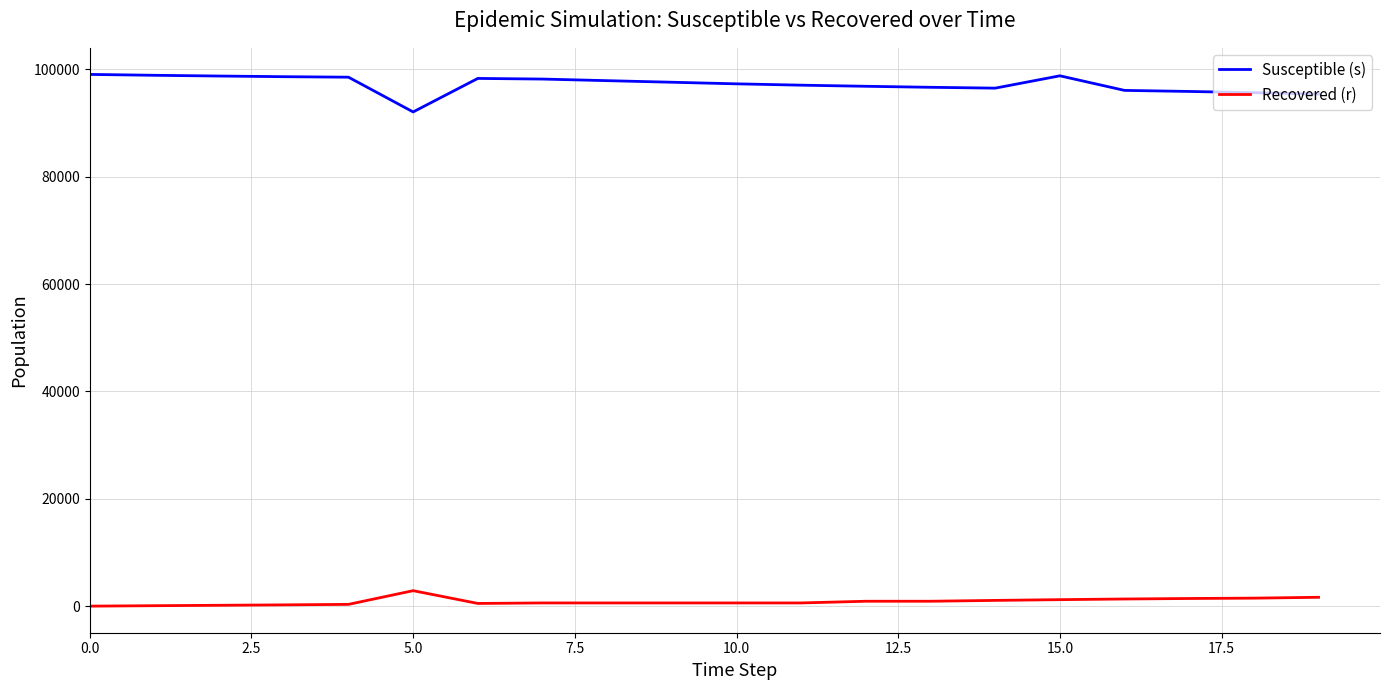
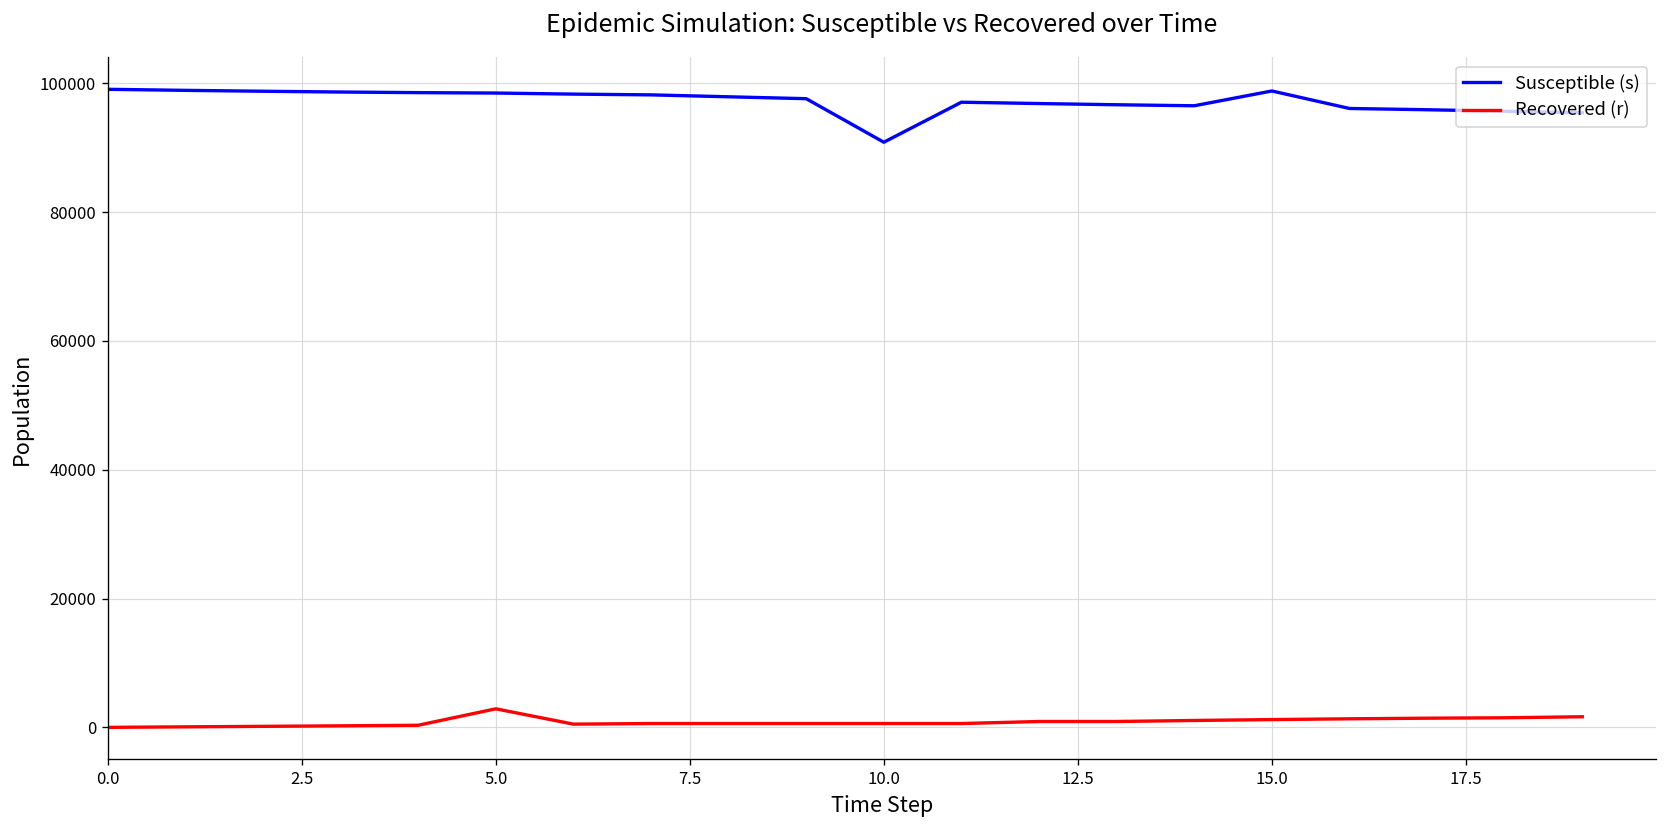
Susceptible (s), 5.0: 92000 -> 98000
Susceptible (s), 10.0: 97000 -> 91000
